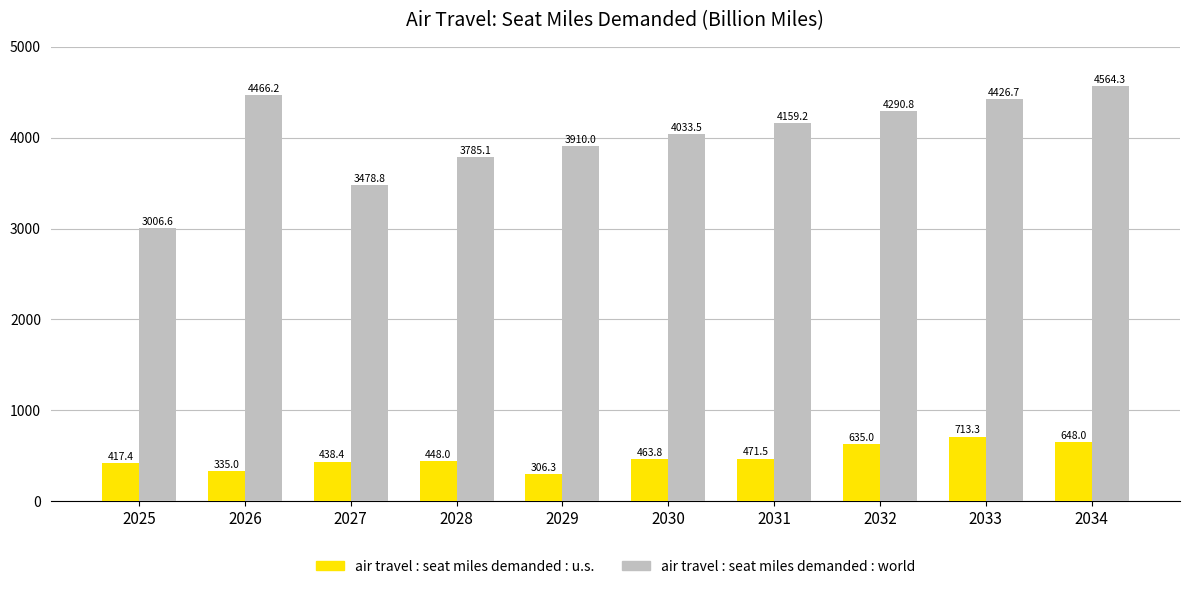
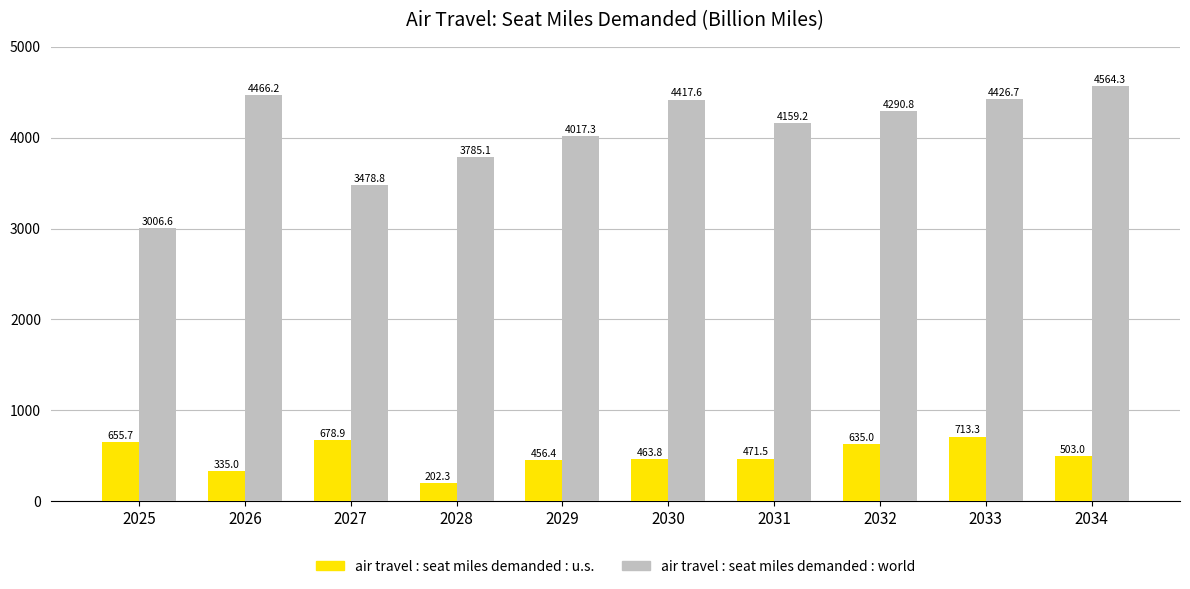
air travel : seat miles demanded : u.s., 2025: 417.4 -> 655.7
air travel : seat miles demanded : u.s., 2027: 438.4 -> 678.9
air travel : seat miles demanded : u.s., 2028: 448.0 -> 202.3
air travel : seat miles demanded : u.s., 2029: 306.3 -> 456.4
air travel : seat miles demanded : world, 2029: 3910.0 -> 4017.3
air travel : seat miles demanded : world, 2030: 4033.5 -> 4417.6
air travel : seat miles demanded : u.s., 2034: 648.0 -> 503.0
